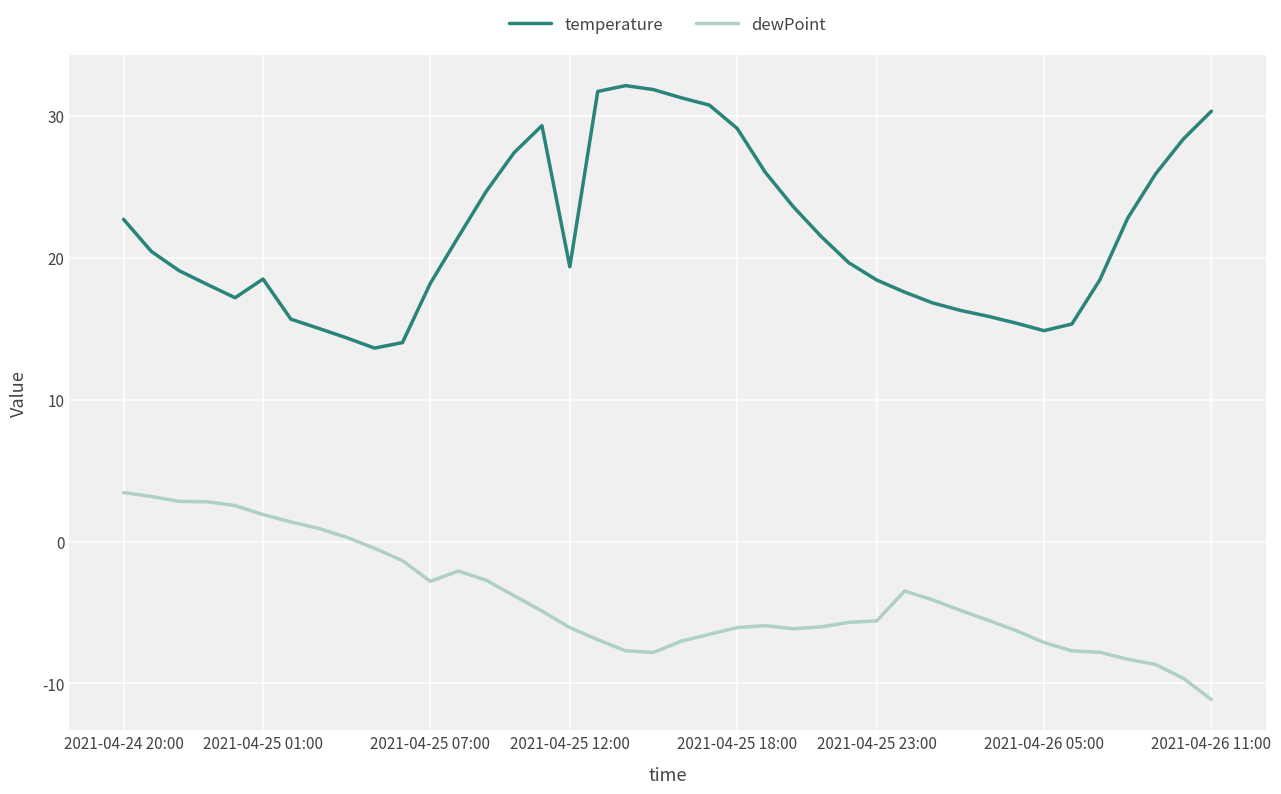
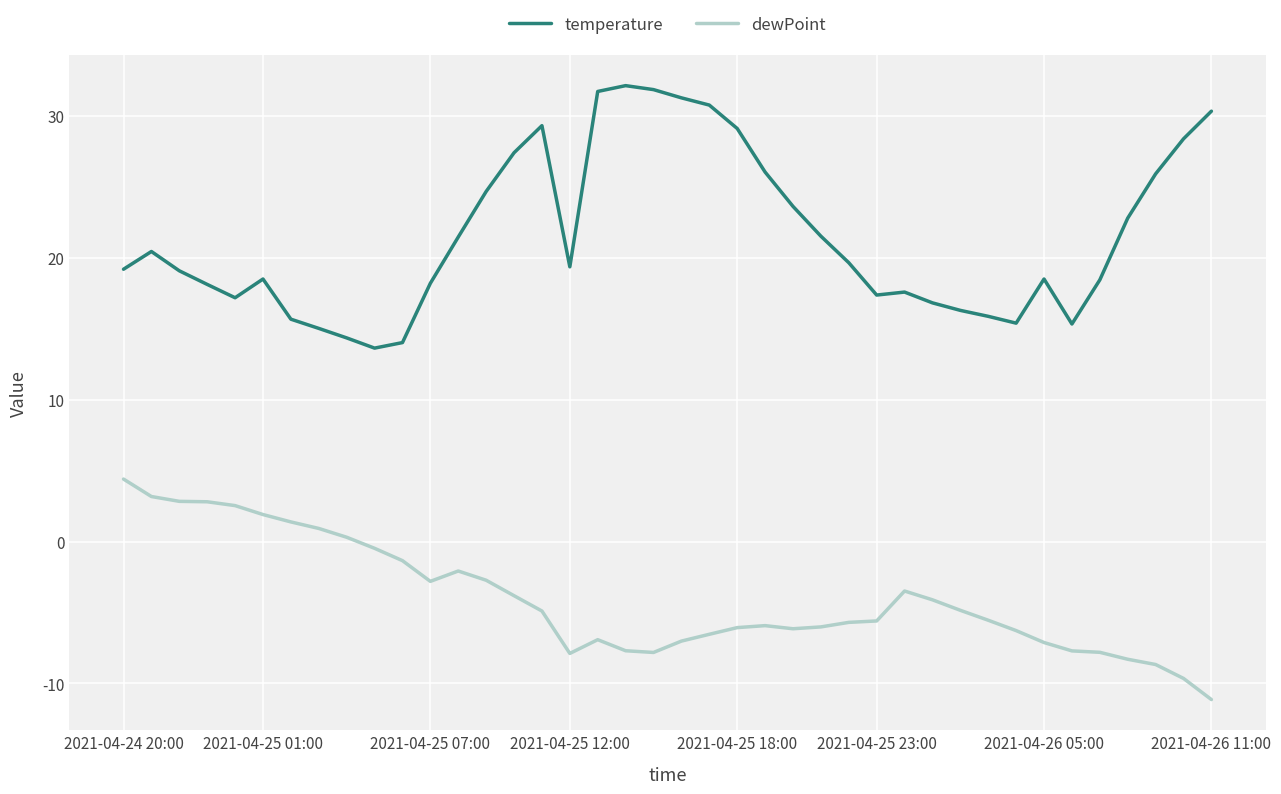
temperature, 2021-04-24 20:00: 22.7 -> 19.2
dewPoint, 2021-04-24 20:00: 3.5 -> 4.4
dewPoint, 2021-04-25 12:00: -6.1 -> -7.9
temperature, 2021-04-25 23:00: 18.4 -> 17.4
temperature, 2021-04-26 05:00: 14.9 -> 18.5
